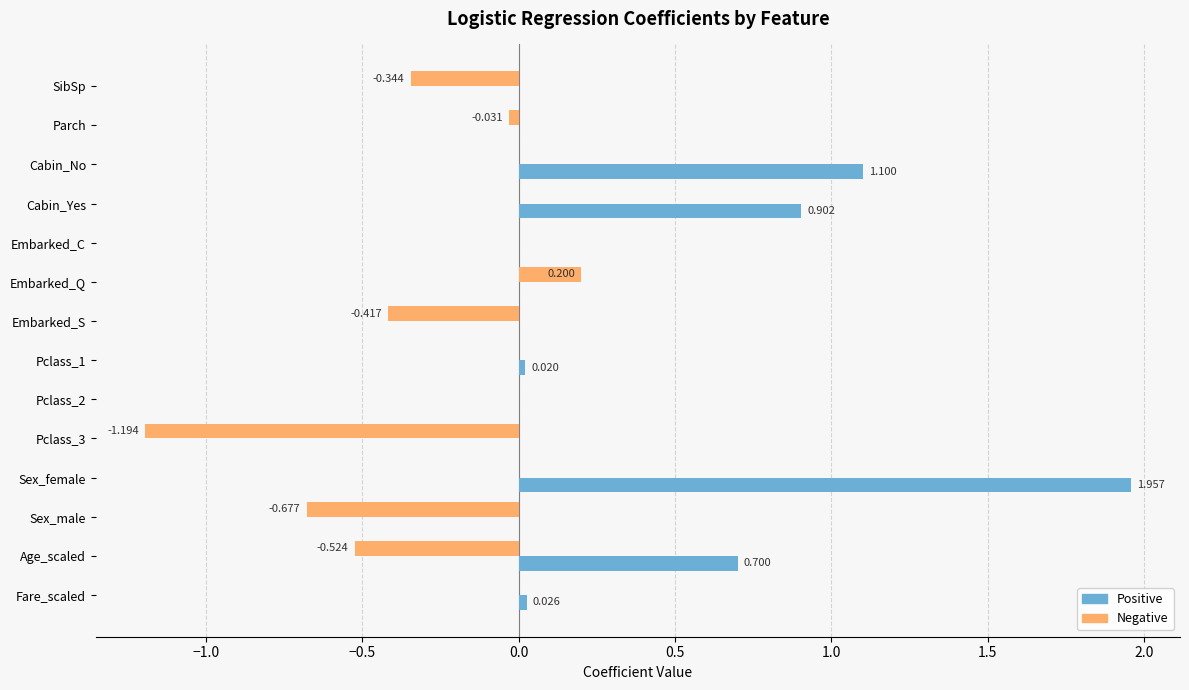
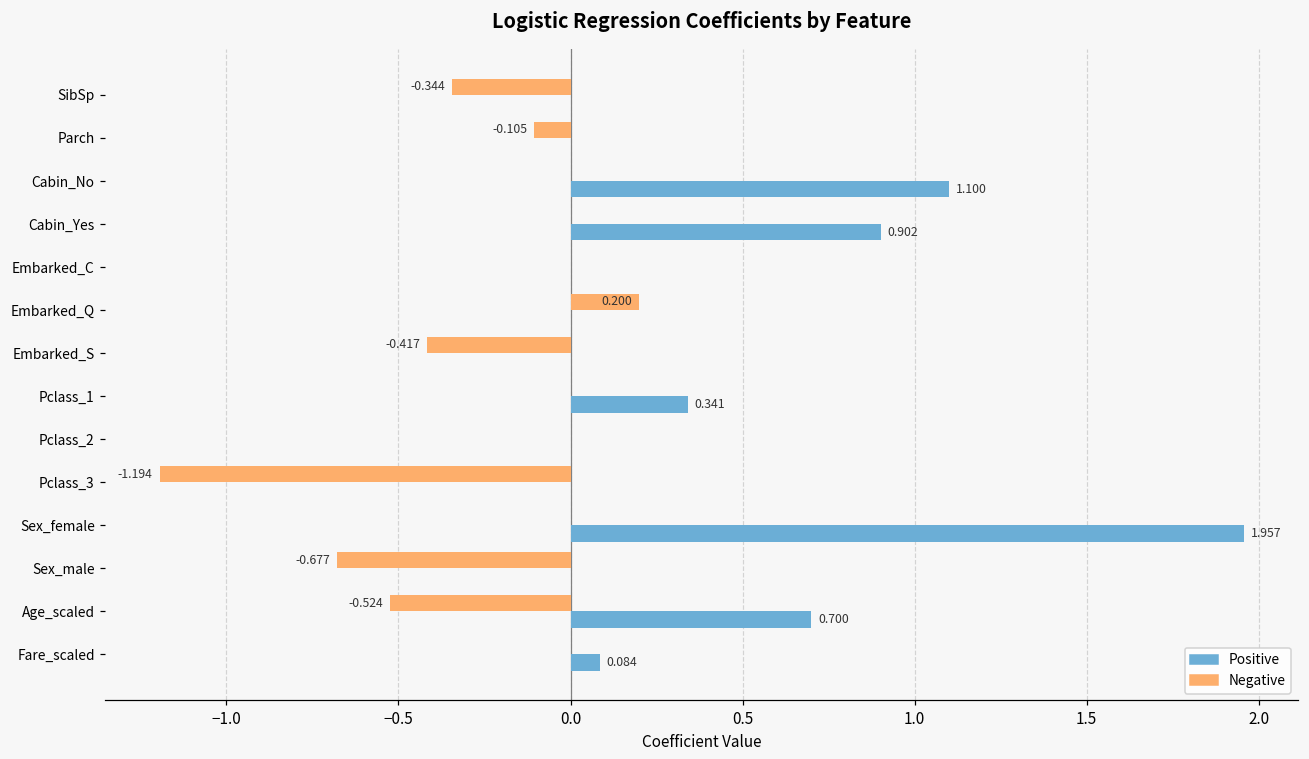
Negative, Parch: -0.031 -> -0.105
Positive, Pclass_1: 0.020 -> 0.341
Positive, Fare_scaled: 0.026 -> 0.084
